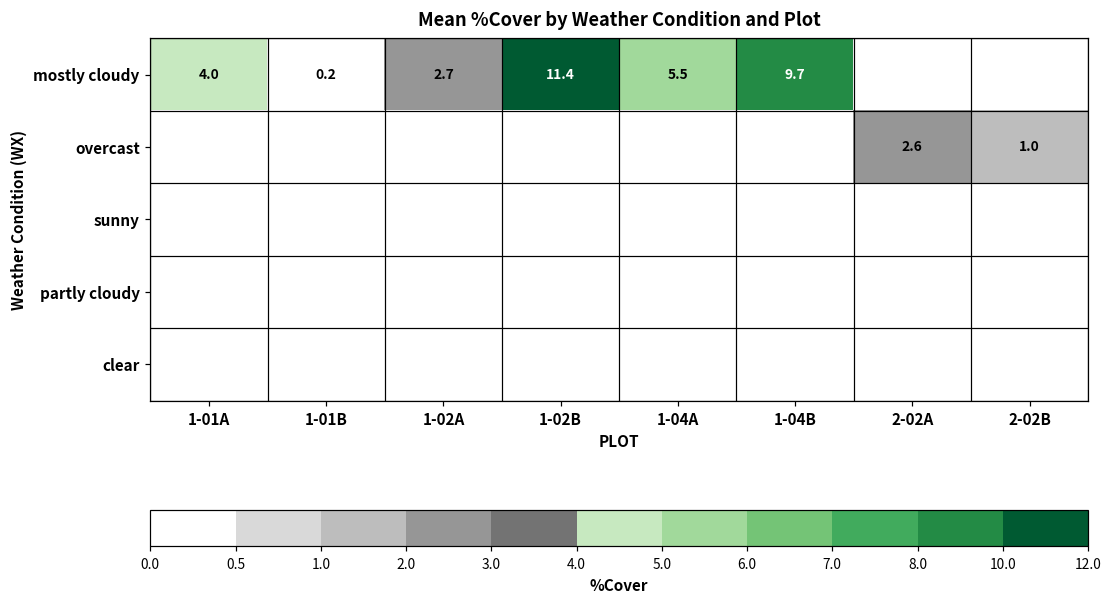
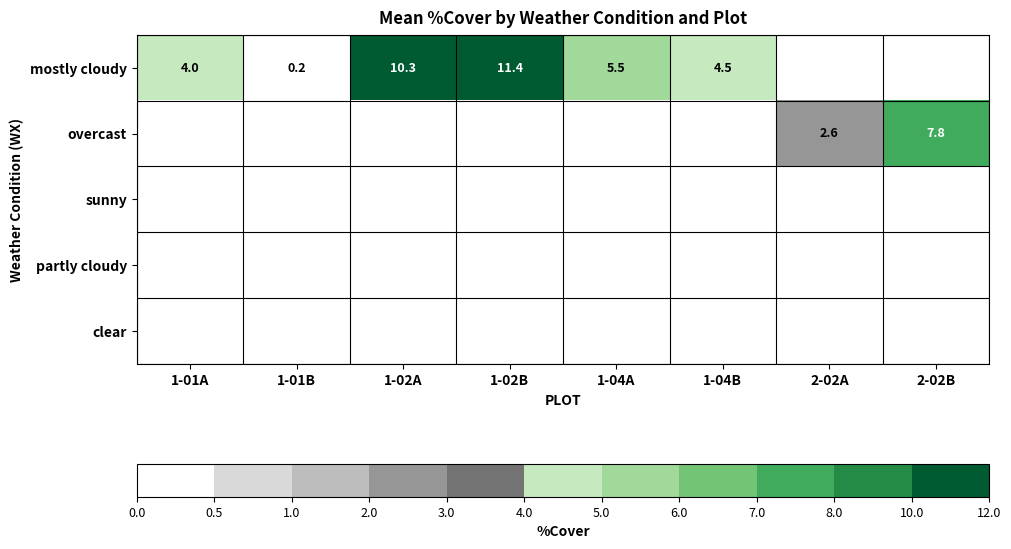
Mean %Cover by Weather Condition and Plot, mostly cloudy, 1-02A: 2.7 -> 10.3
Mean %Cover by Weather Condition and Plot, mostly cloudy, 1-04B: 9.7 -> 4.5
Mean %Cover by Weather Condition and Plot, overcast, 2-02B: 1.0 -> 7.8
